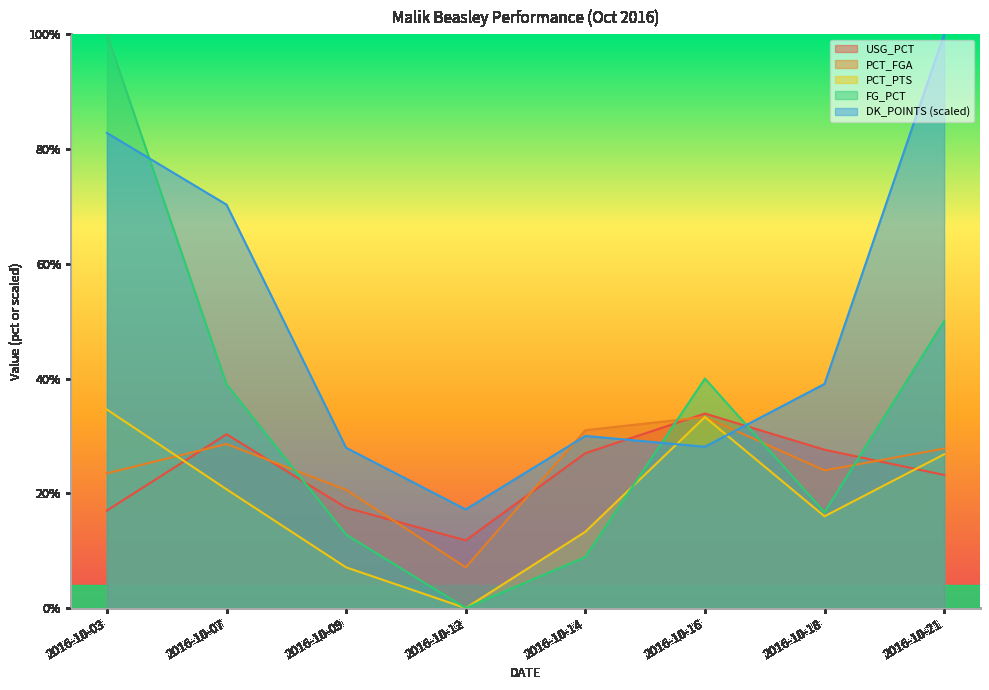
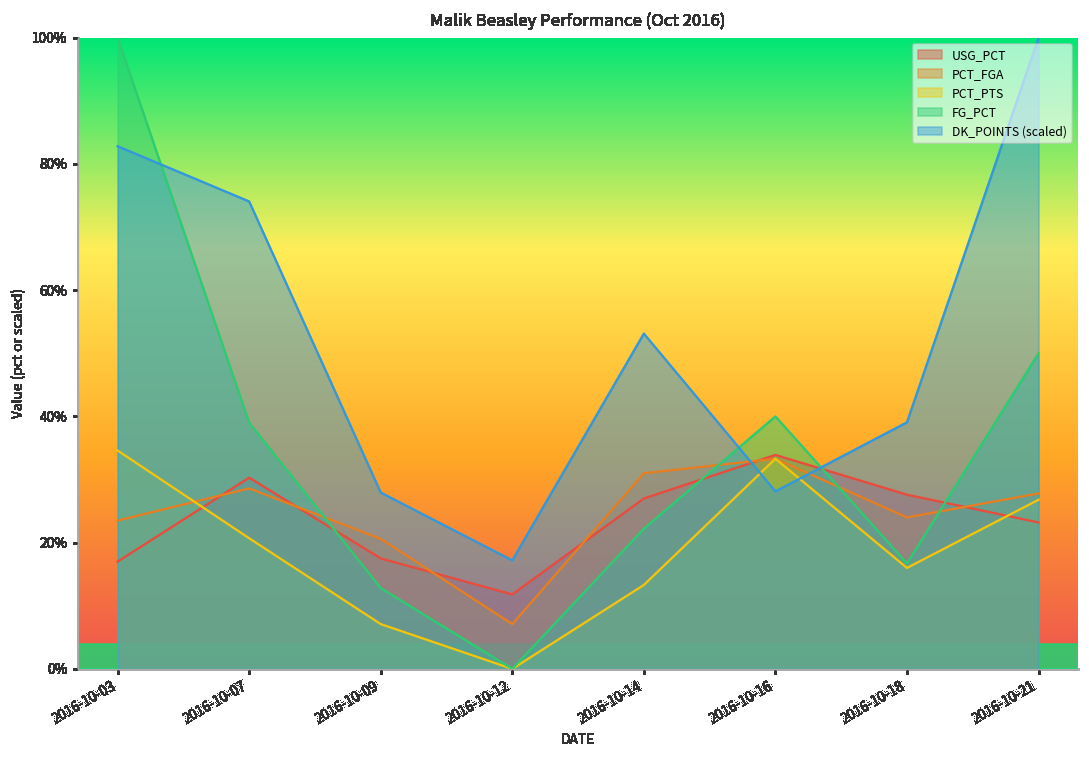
DK_POINTS (scaled), 2016-10-07: 70% -> 74%
FG_PCT, 2016-10-14: 9% -> 22%
DK_POINTS (scaled), 2016-10-14: 30% -> 53%
